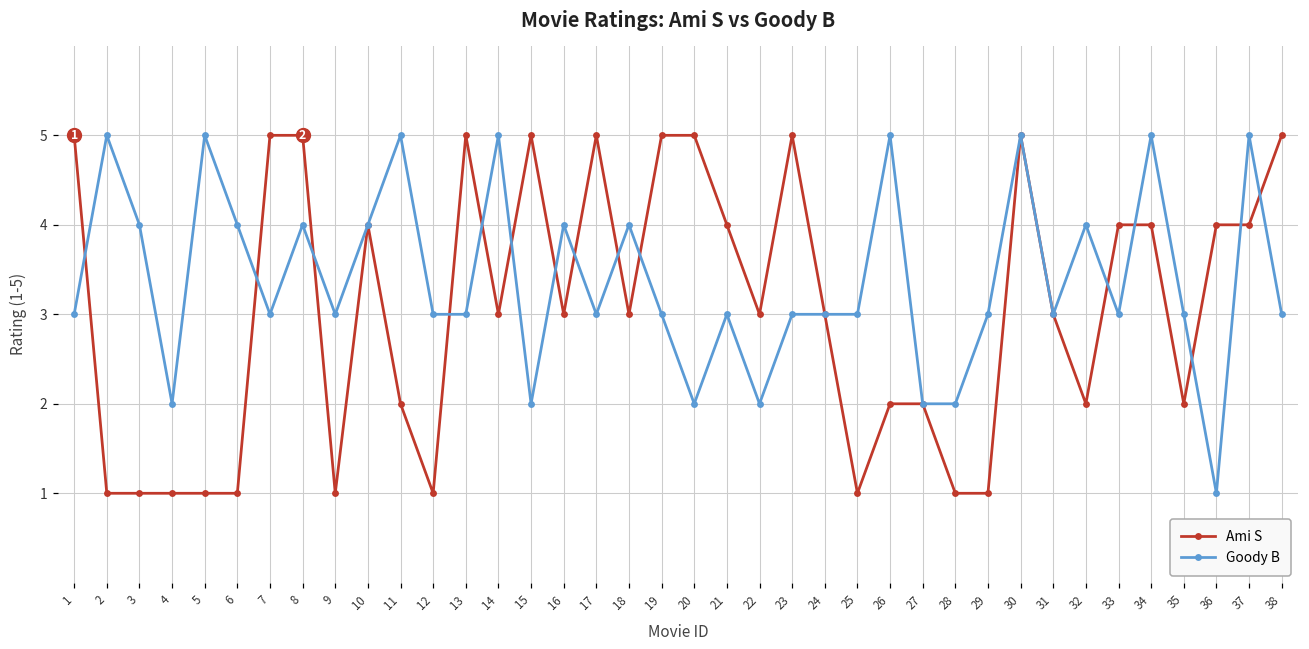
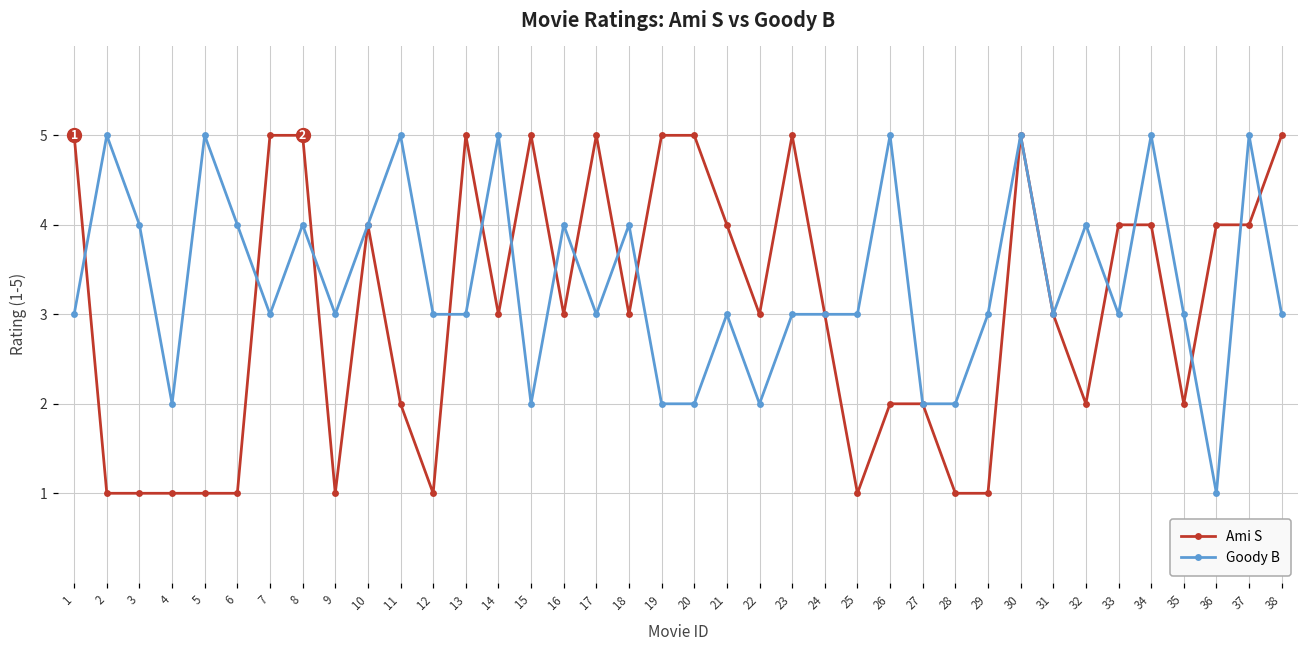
Goody B, 19: 3 -> 2
